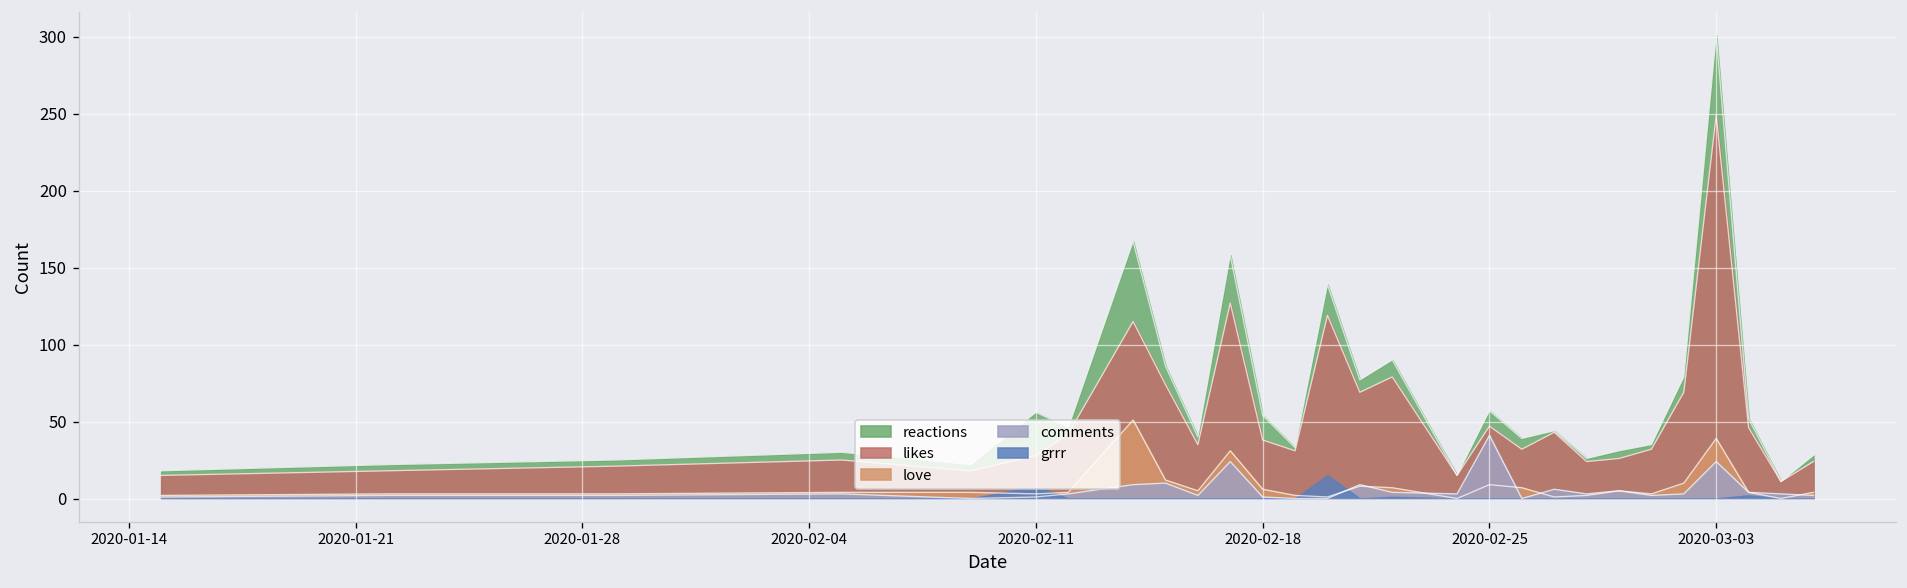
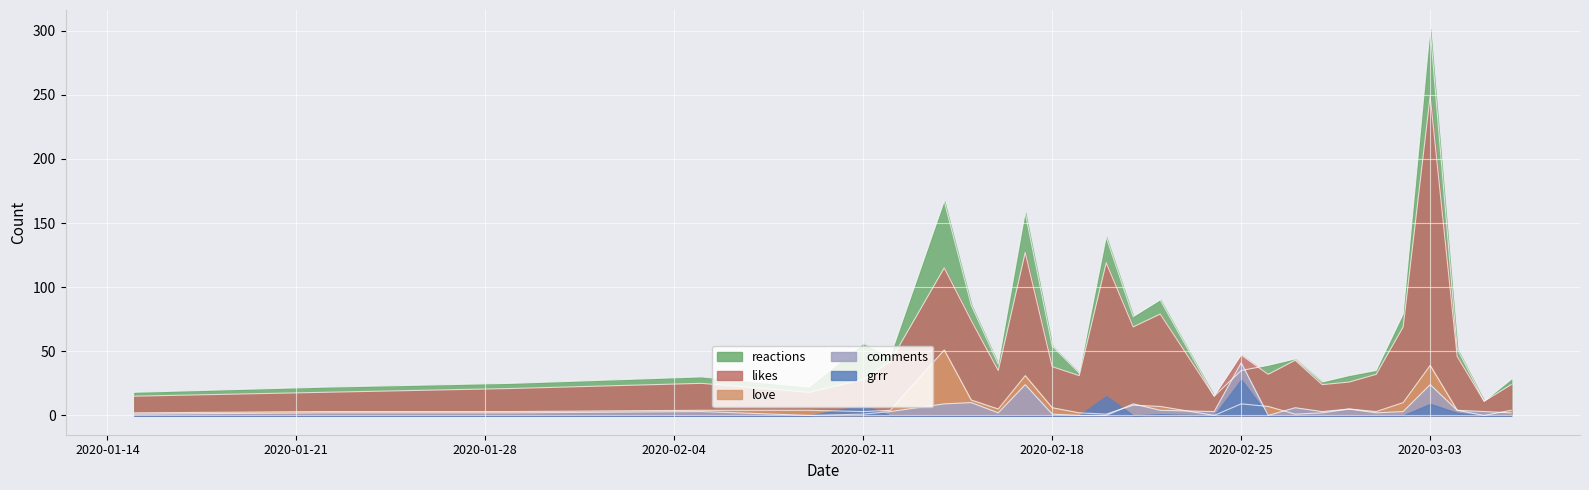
reactions, 2020-02-25: 57 -> 35
grrr, 2020-02-25: 0 -> 28
grrr, 2020-03-03: 0 -> 9
